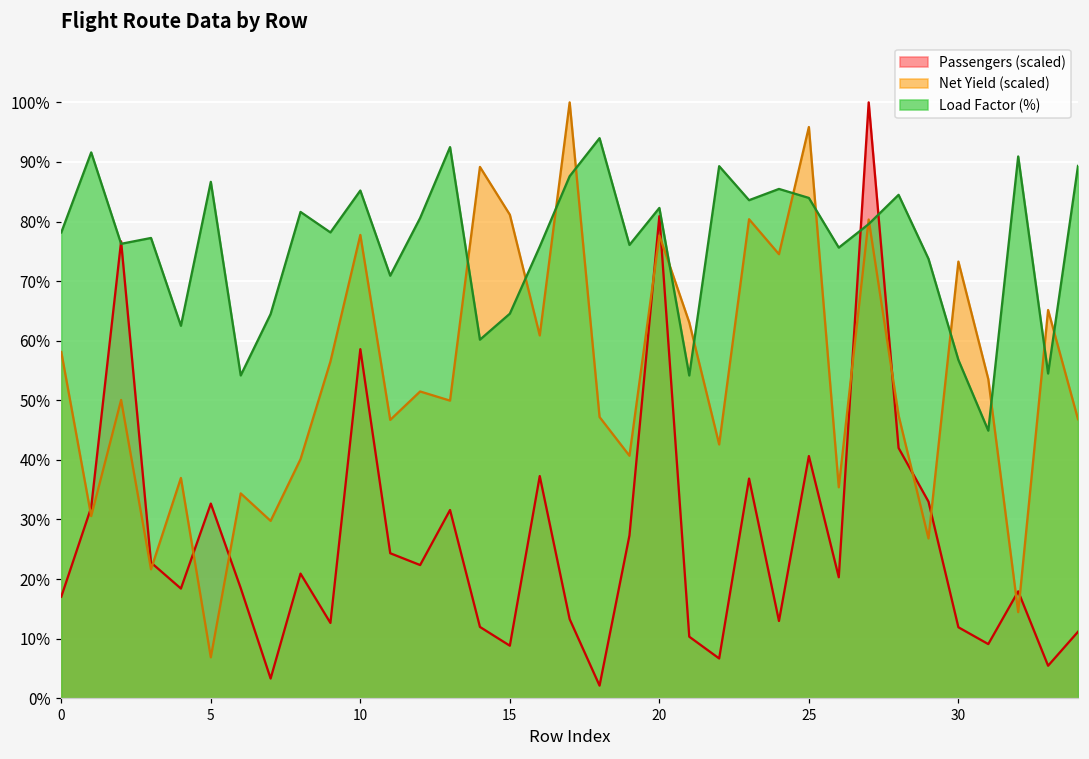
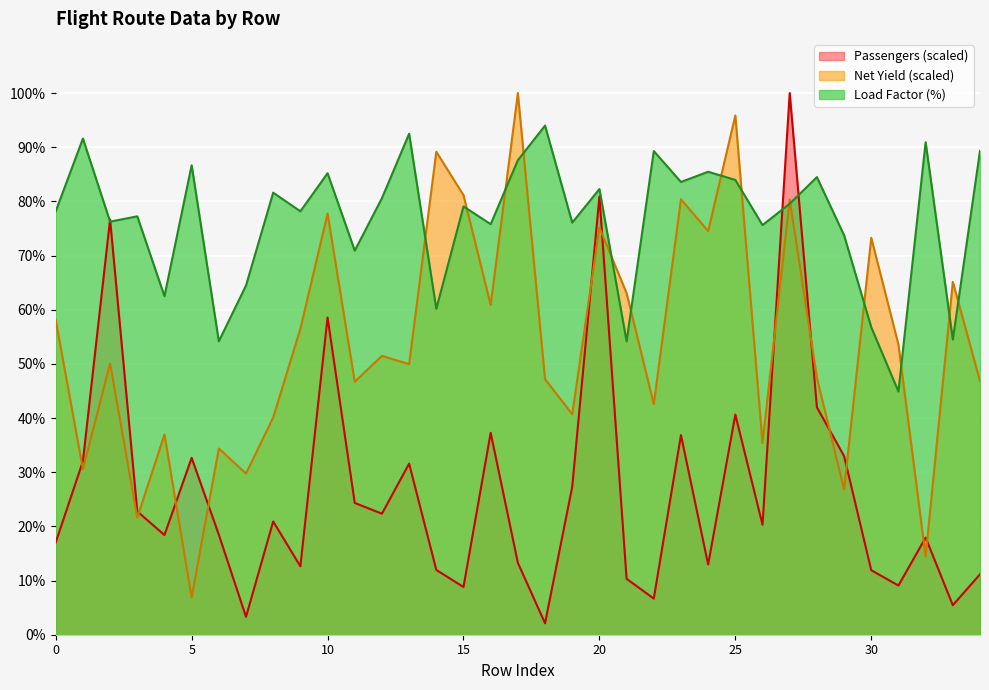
Load Factor (%), 15: 65% -> 79%
Net Yield (scaled), 20: 78% -> 75%
